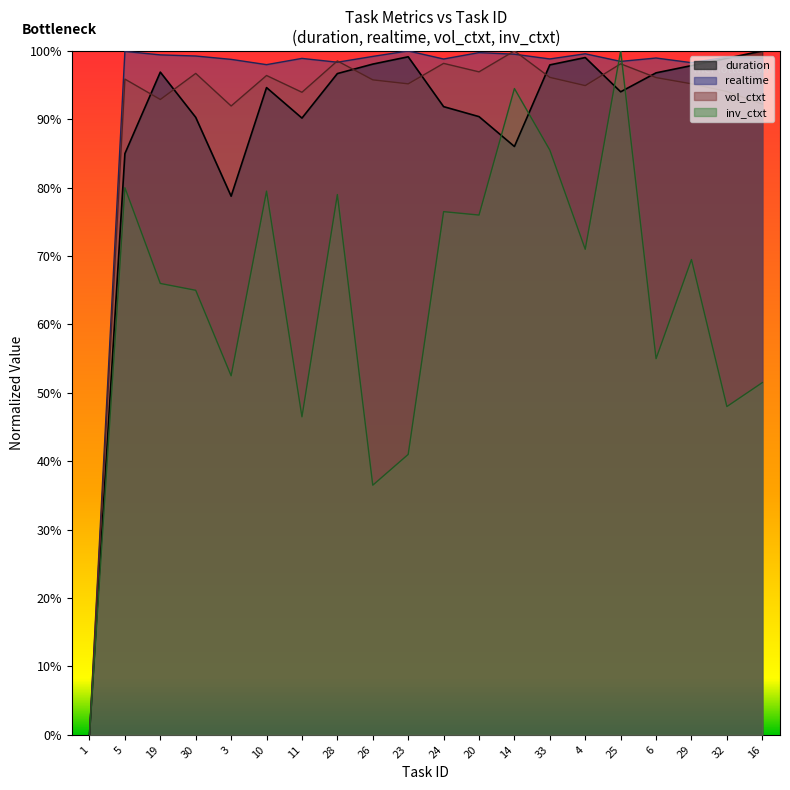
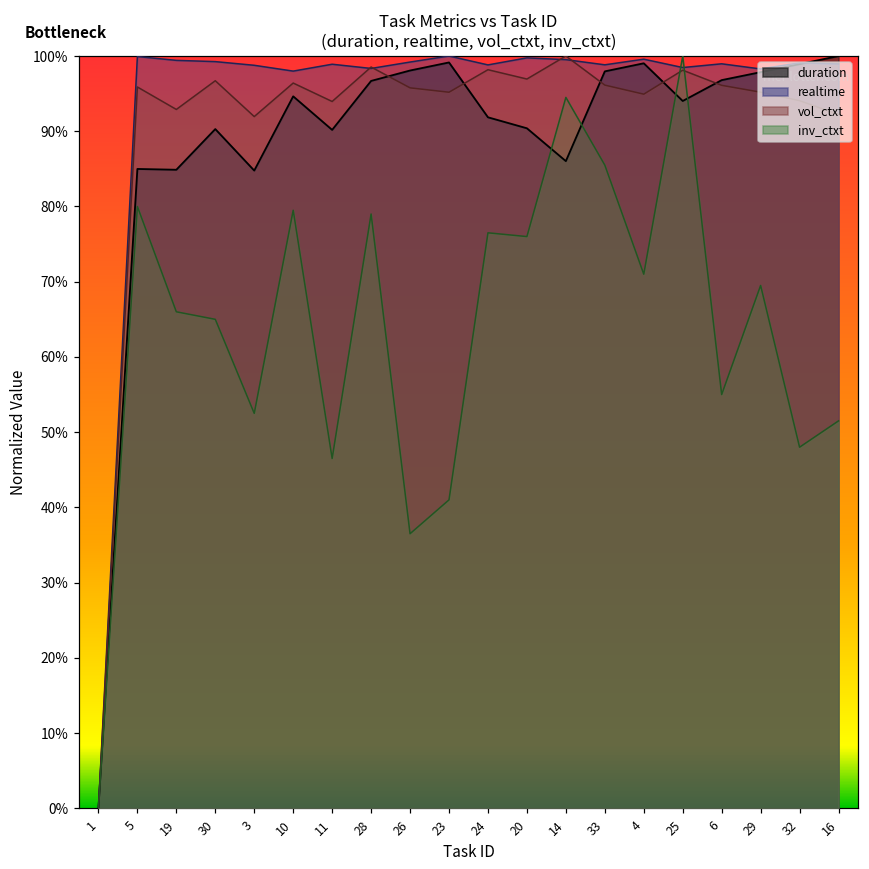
duration, 19: 97% -> 85%
duration, 3: 79% -> 85%
